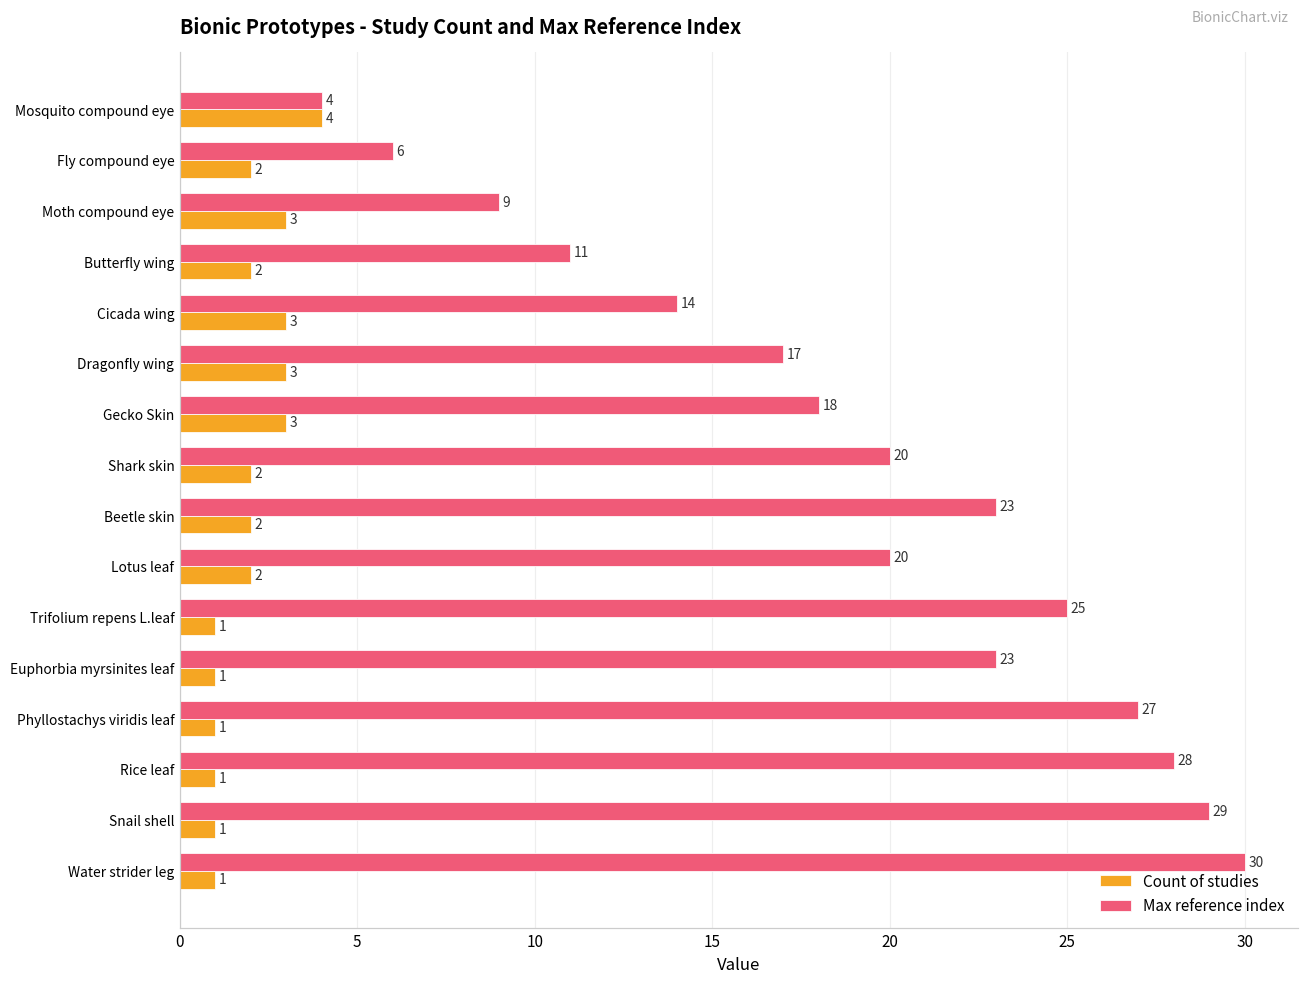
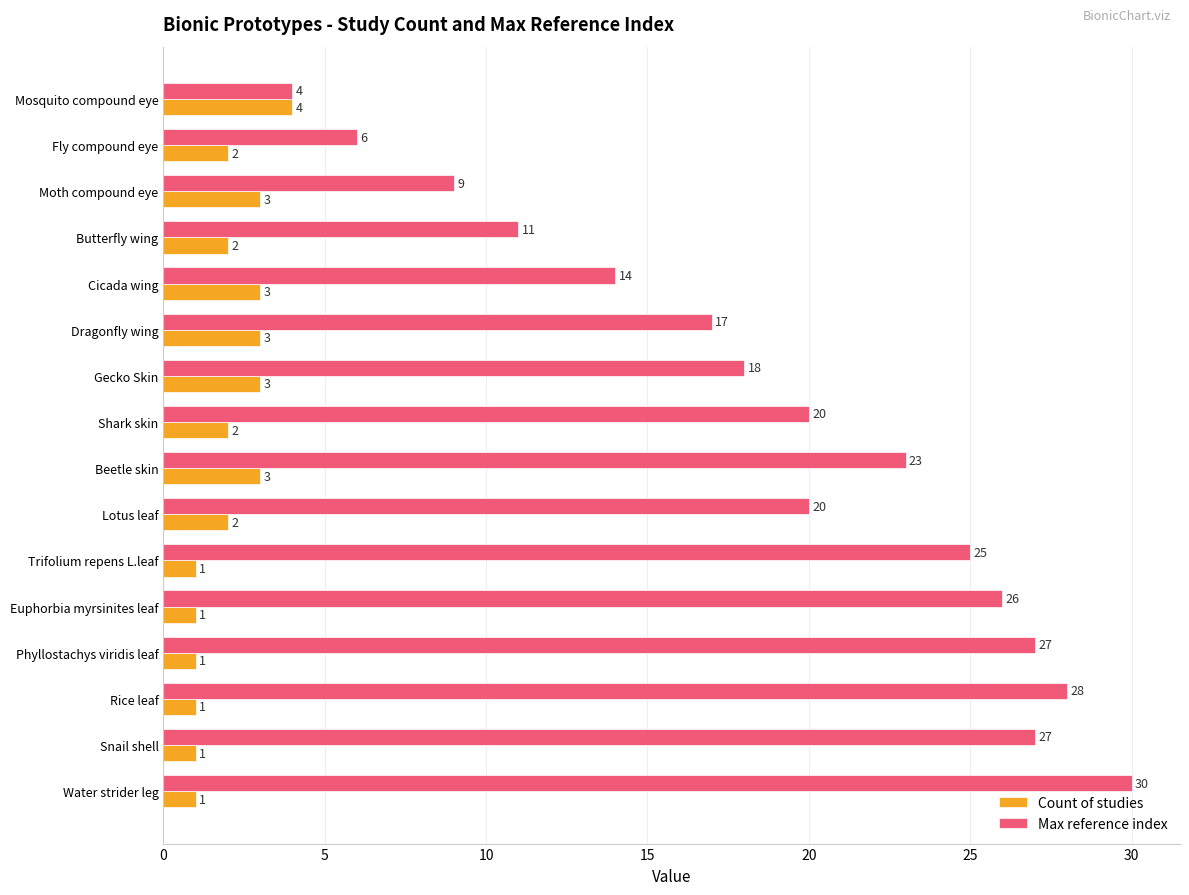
Count of studies, Beetle skin: 2 -> 3
Max reference index, Euphorbia myrsinites leaf: 23 -> 26
Max reference index, Snail shell: 29 -> 27
